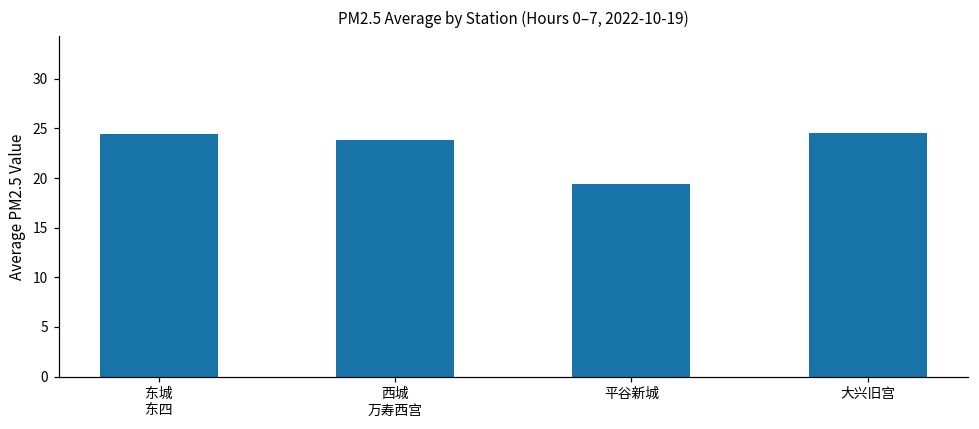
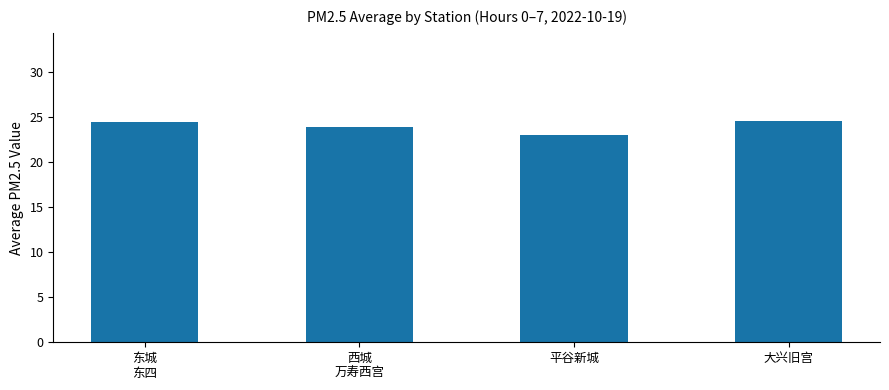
平谷新城: 19 -> 23
